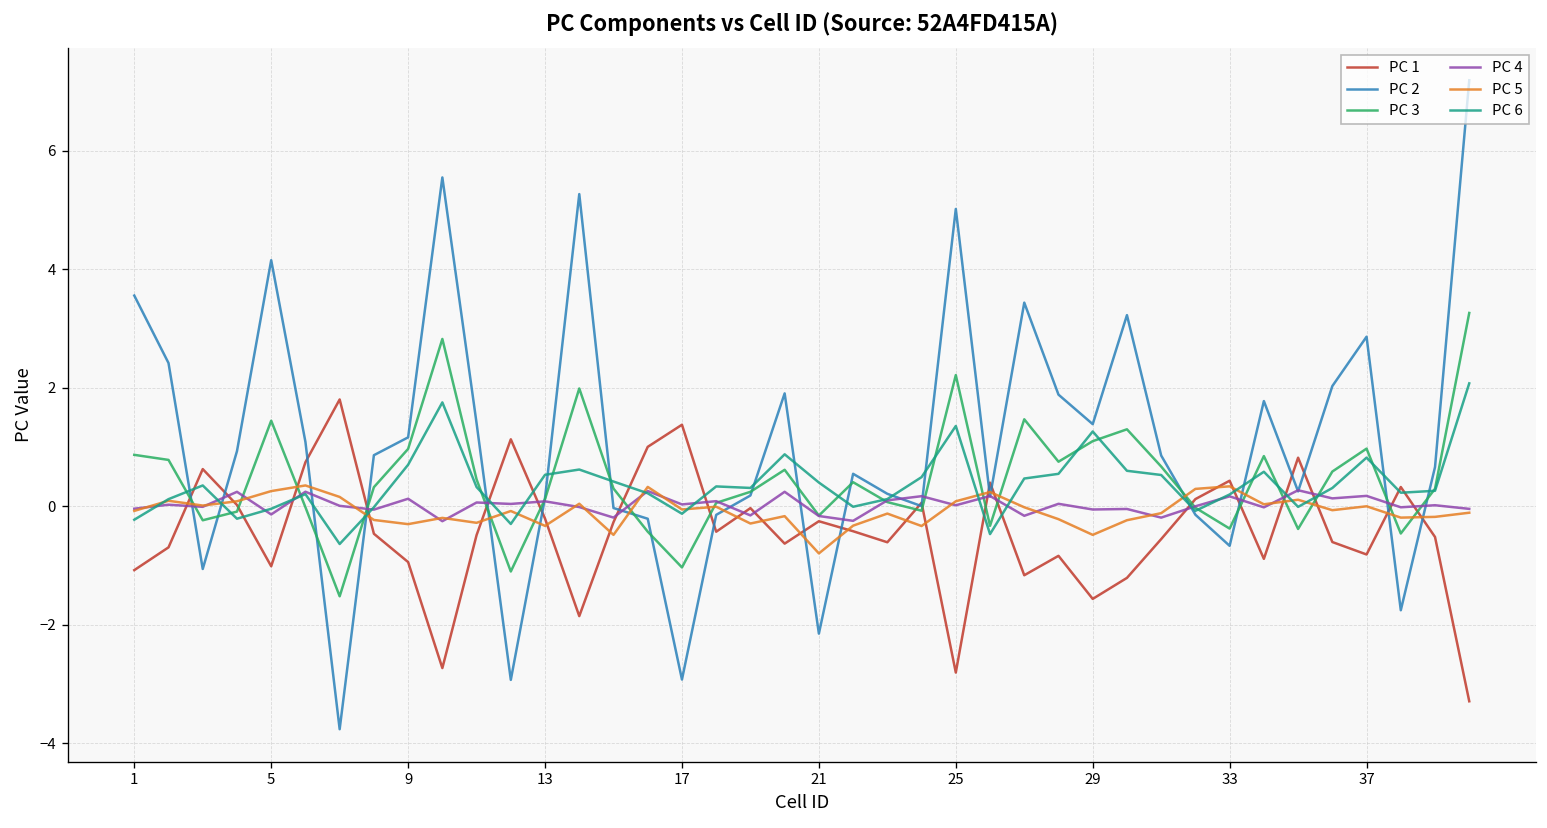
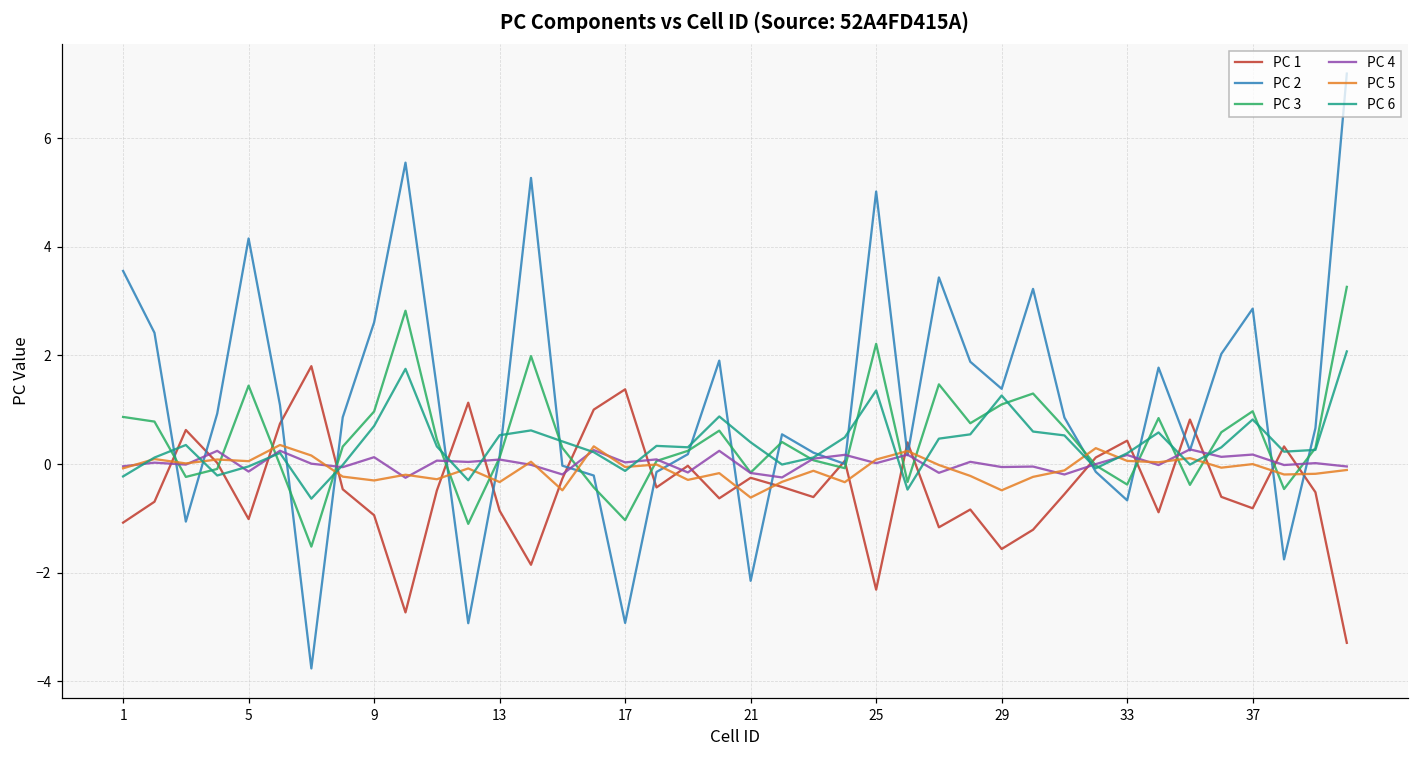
PC 5, 5: 0.3 -> 0.1
PC 2, 9: 1.2 -> 2.6
PC 1, 13: -0.2 -> -0.9
PC 5, 21: -0.8 -> -0.6
PC 1, 25: -2.8 -> -2.3
PC 5, 33: 0.3 -> 0.1
